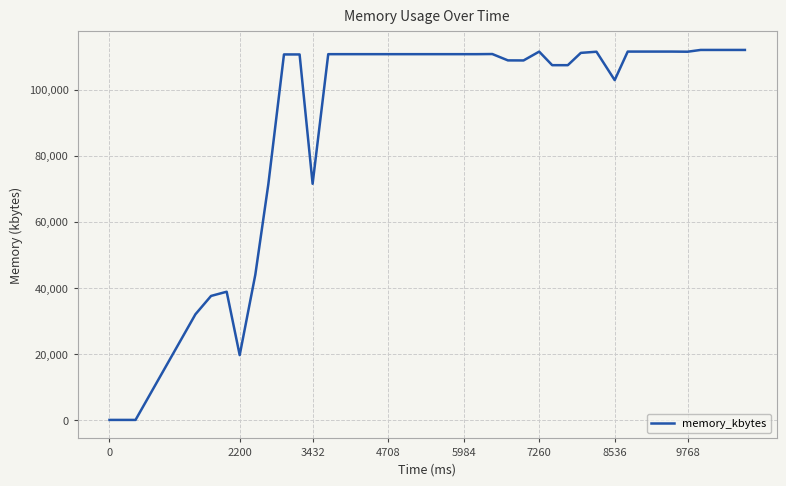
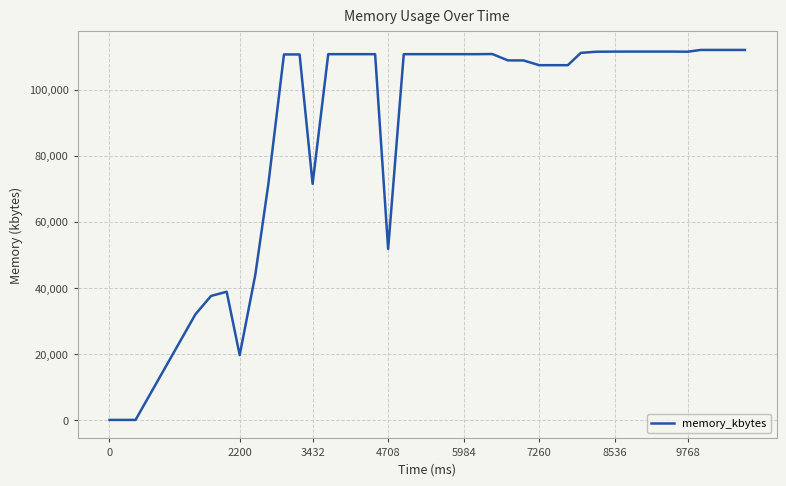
4708: 111,000 -> 52,000
7260: 112,000 -> 107,000
8536: 103,000 -> 112,000
